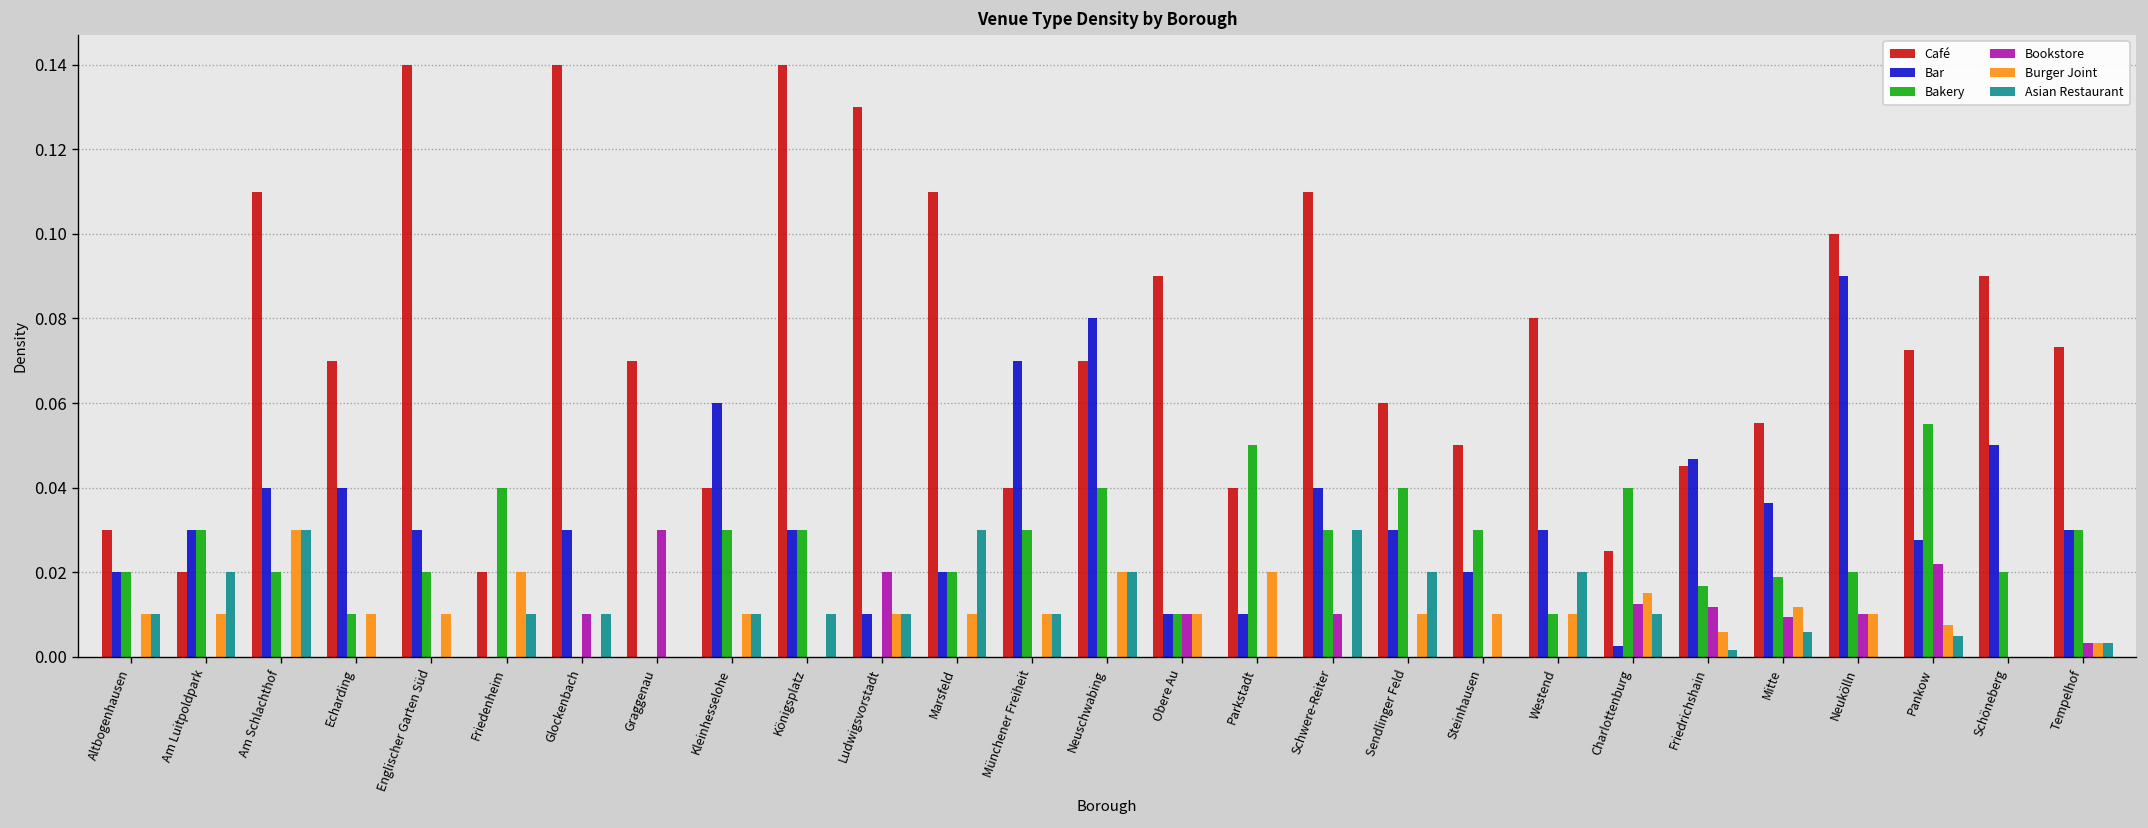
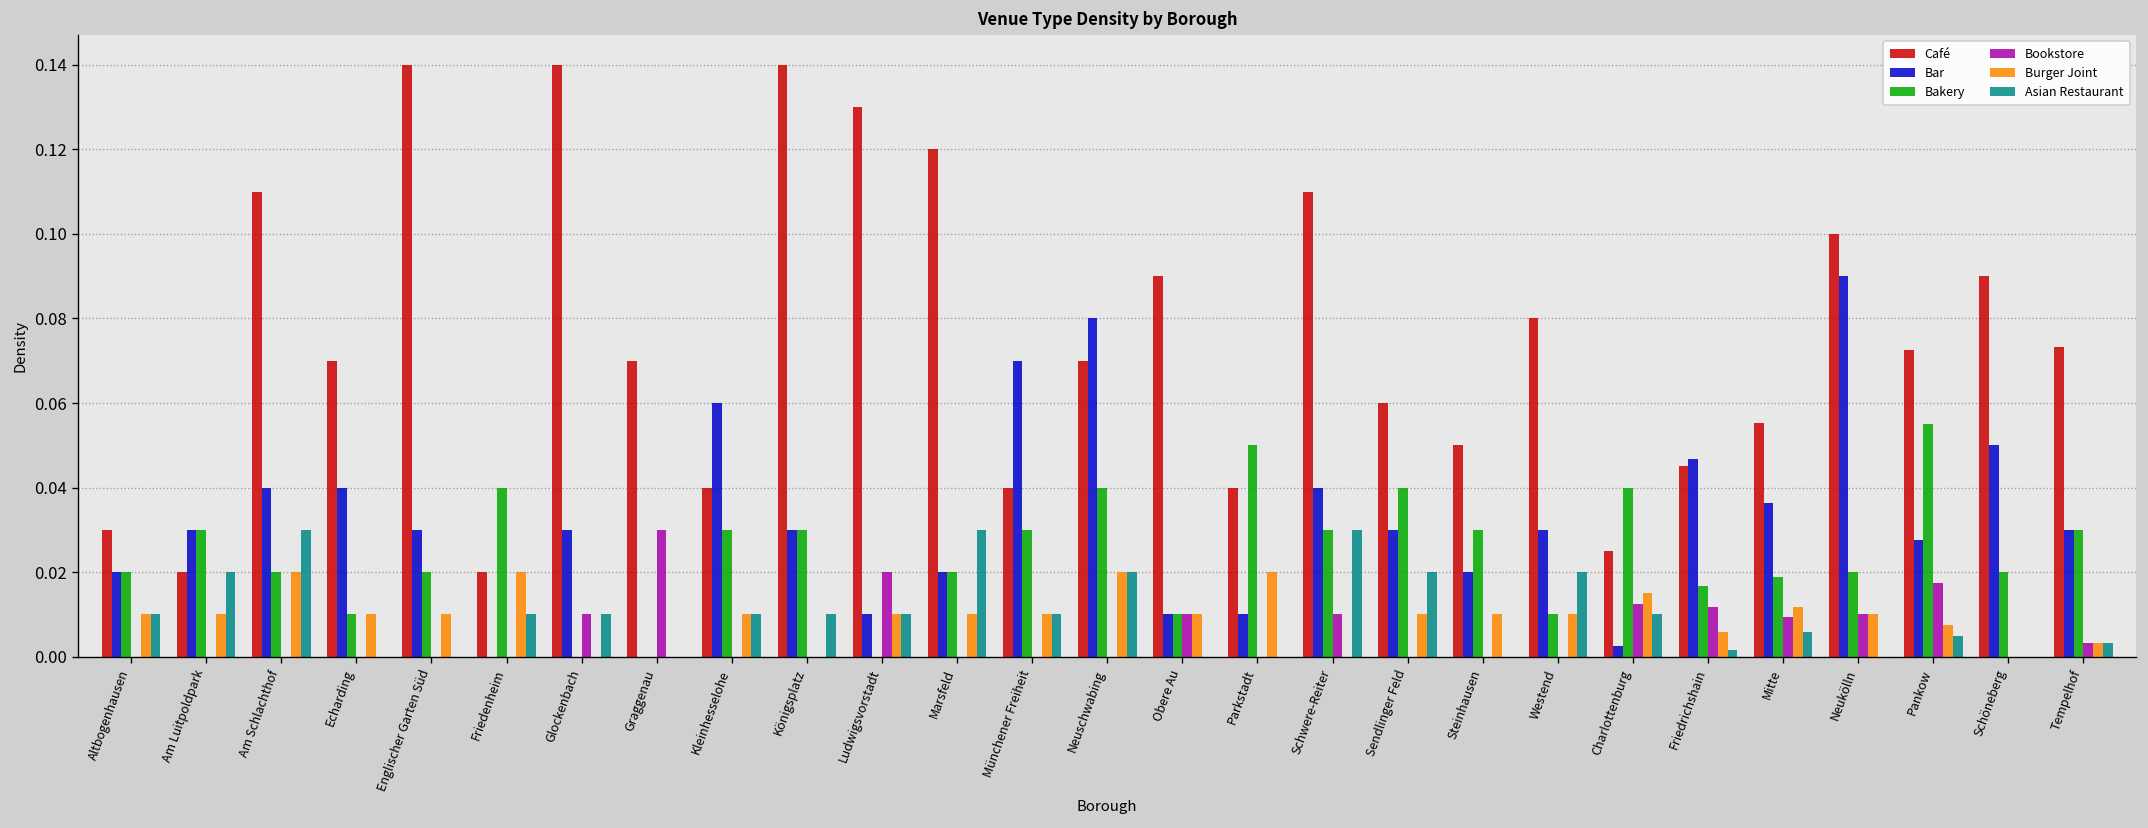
Burger Joint, Am Schlachthof: 0.03 -> 0.02
Café, Marsfeld: 0.11 -> 0.12
Bookstore, Pankow: 0.022 -> 0.018
